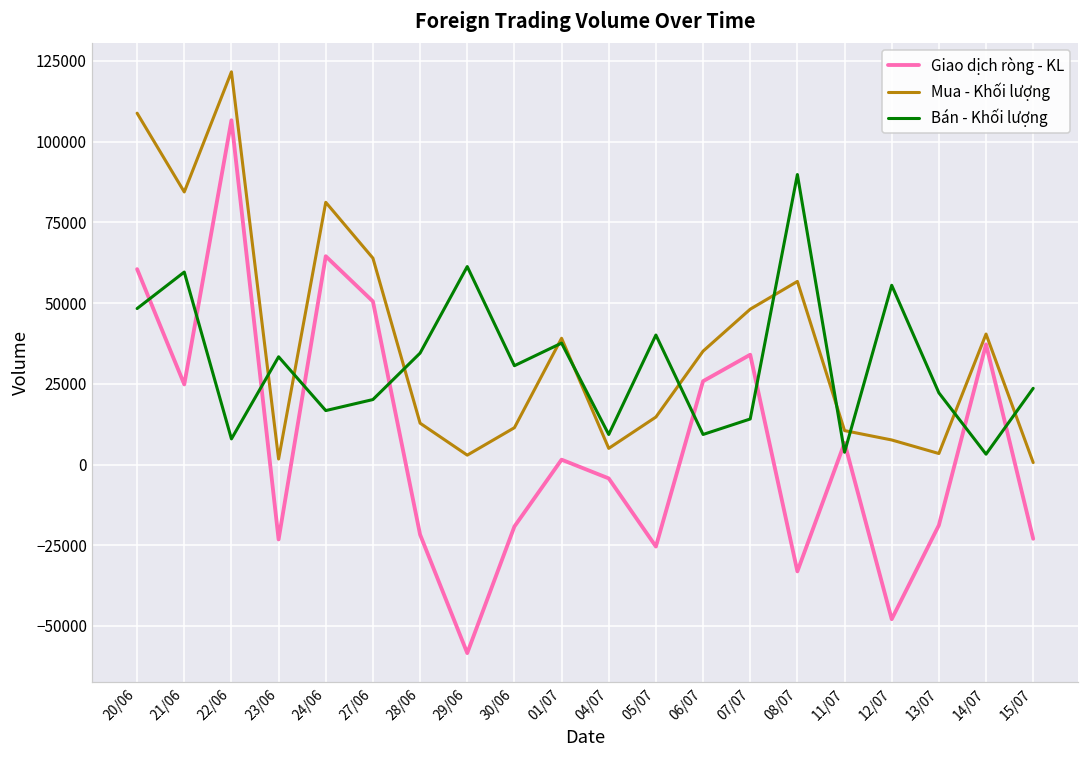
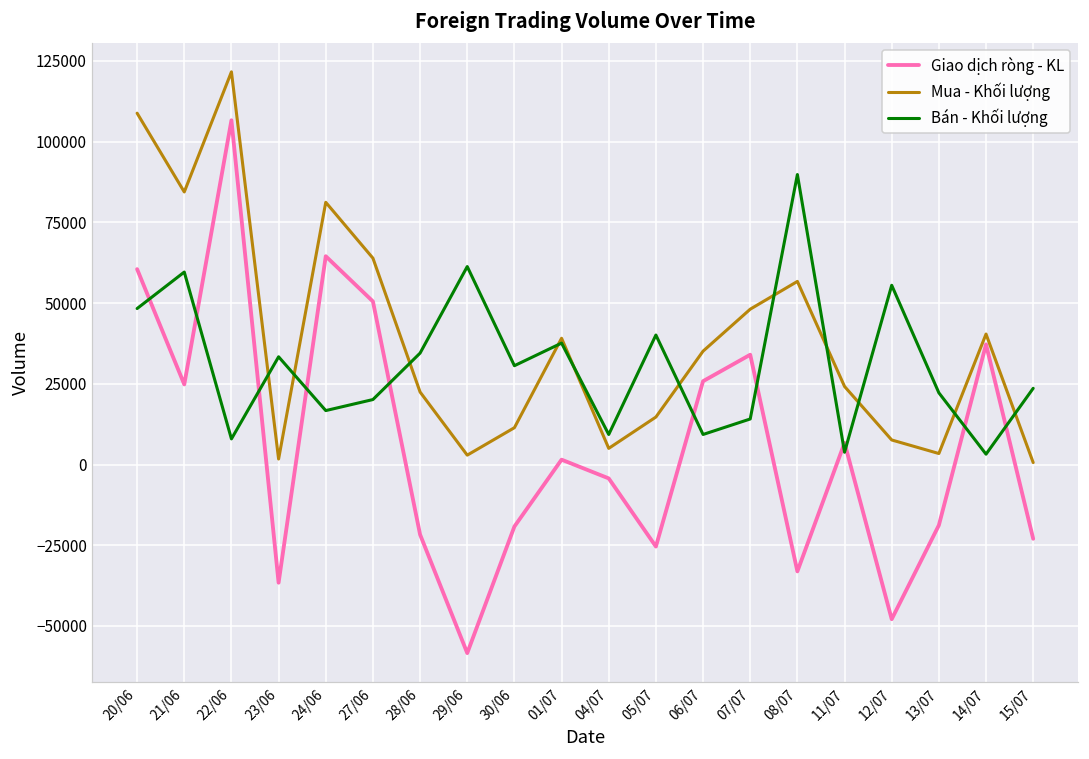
Giao dịch ròng - KL, 23/06: -23000 -> -37000
Mua - Khối lượng, 28/06: 13000 -> 22000
Mua - Khối lượng, 11/07: 11000 -> 24000
